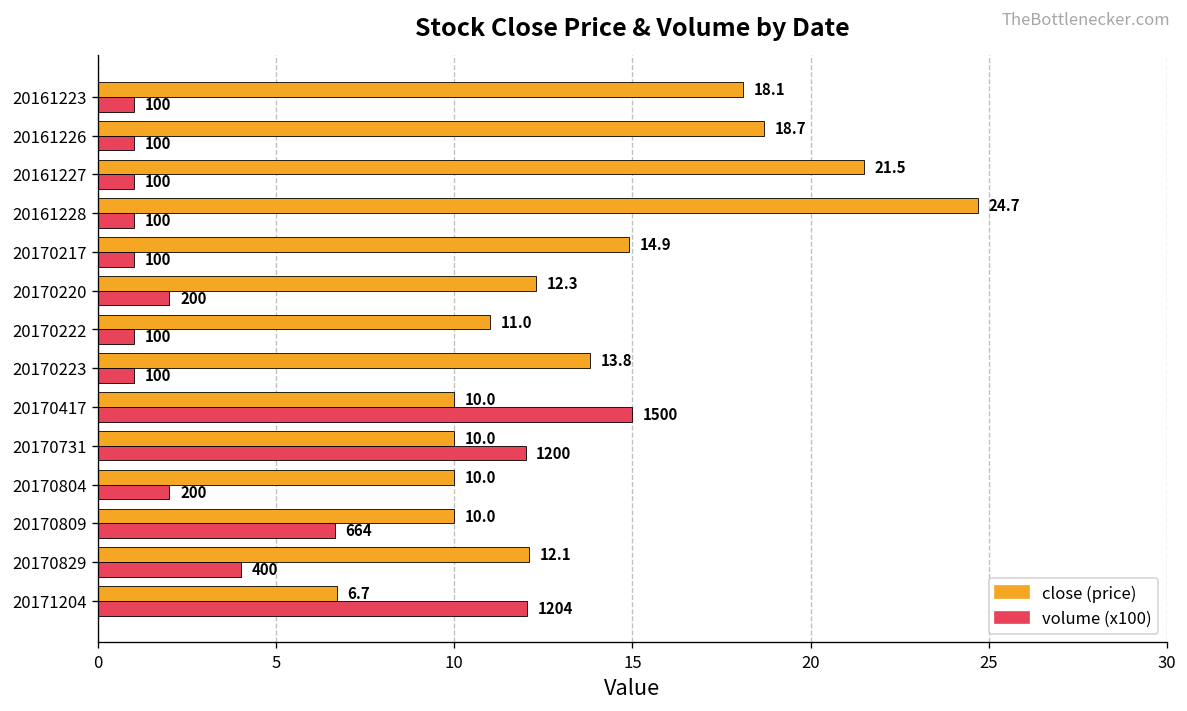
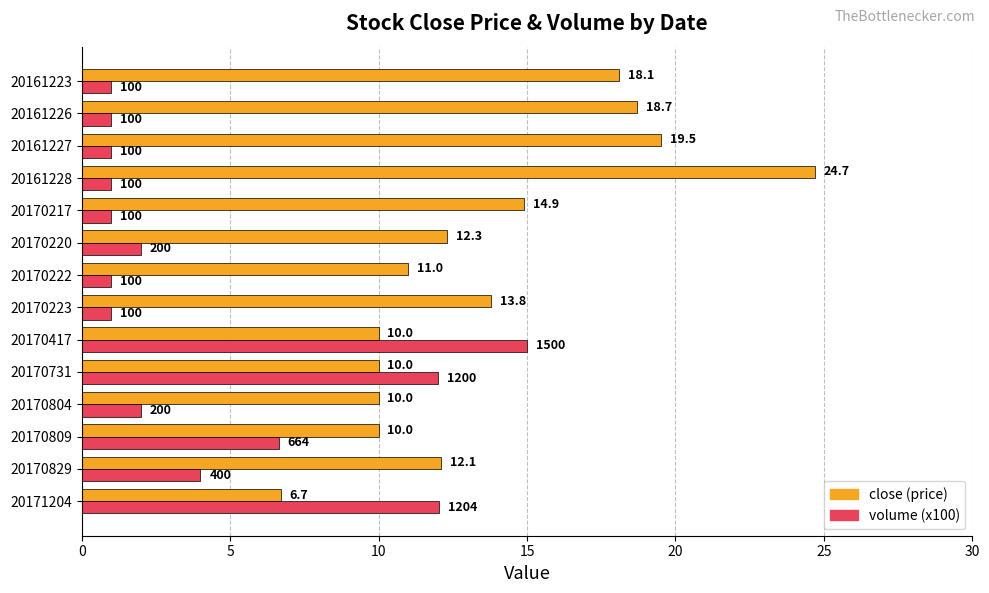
close (price), 20161227: 21.5 -> 19.5
